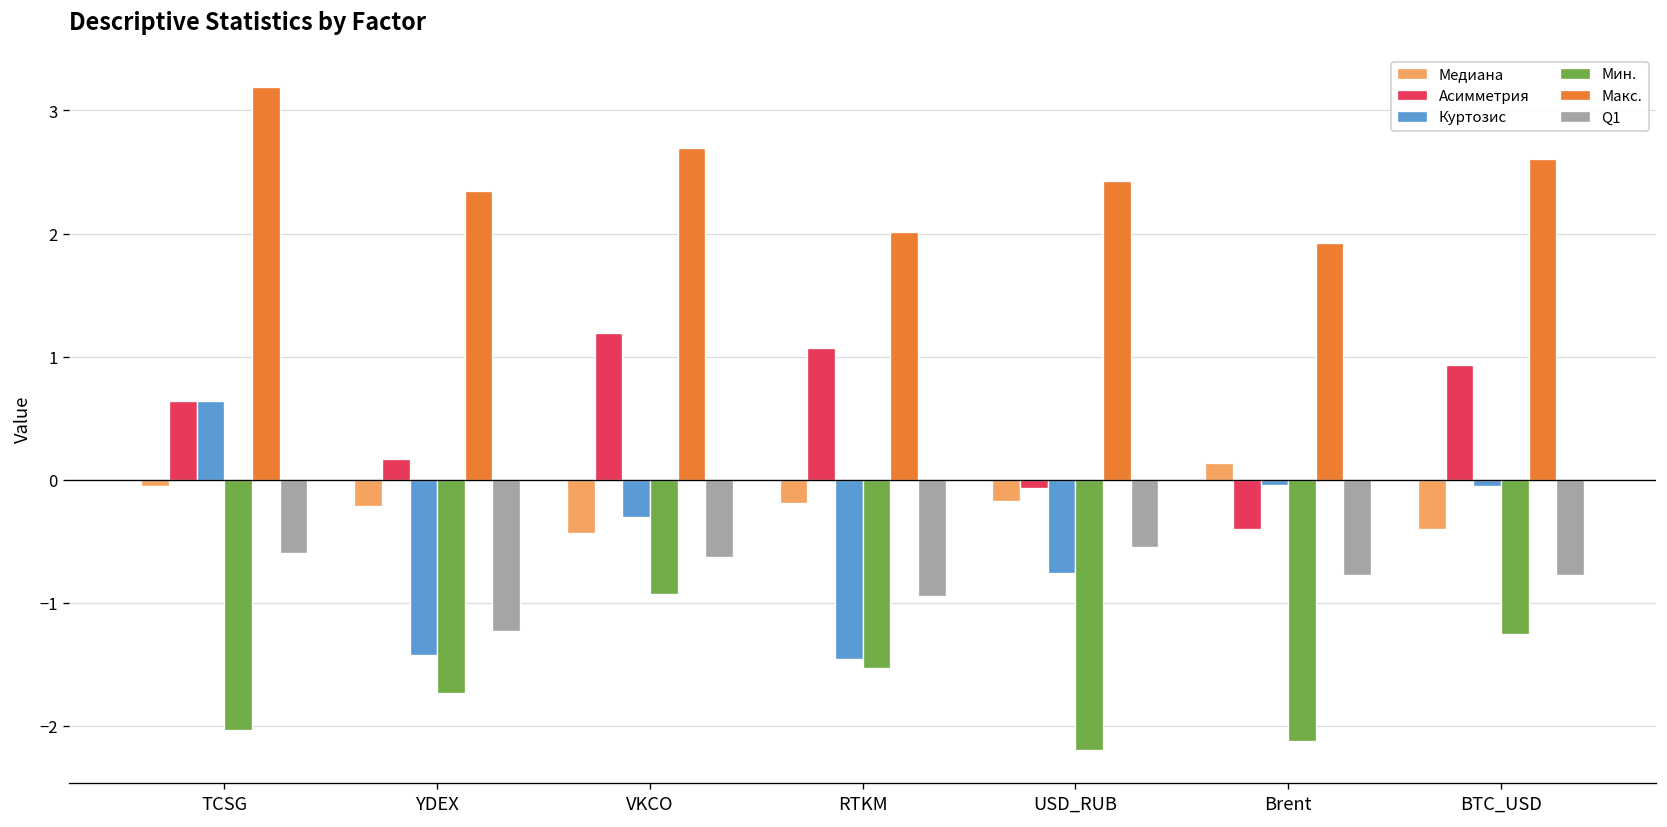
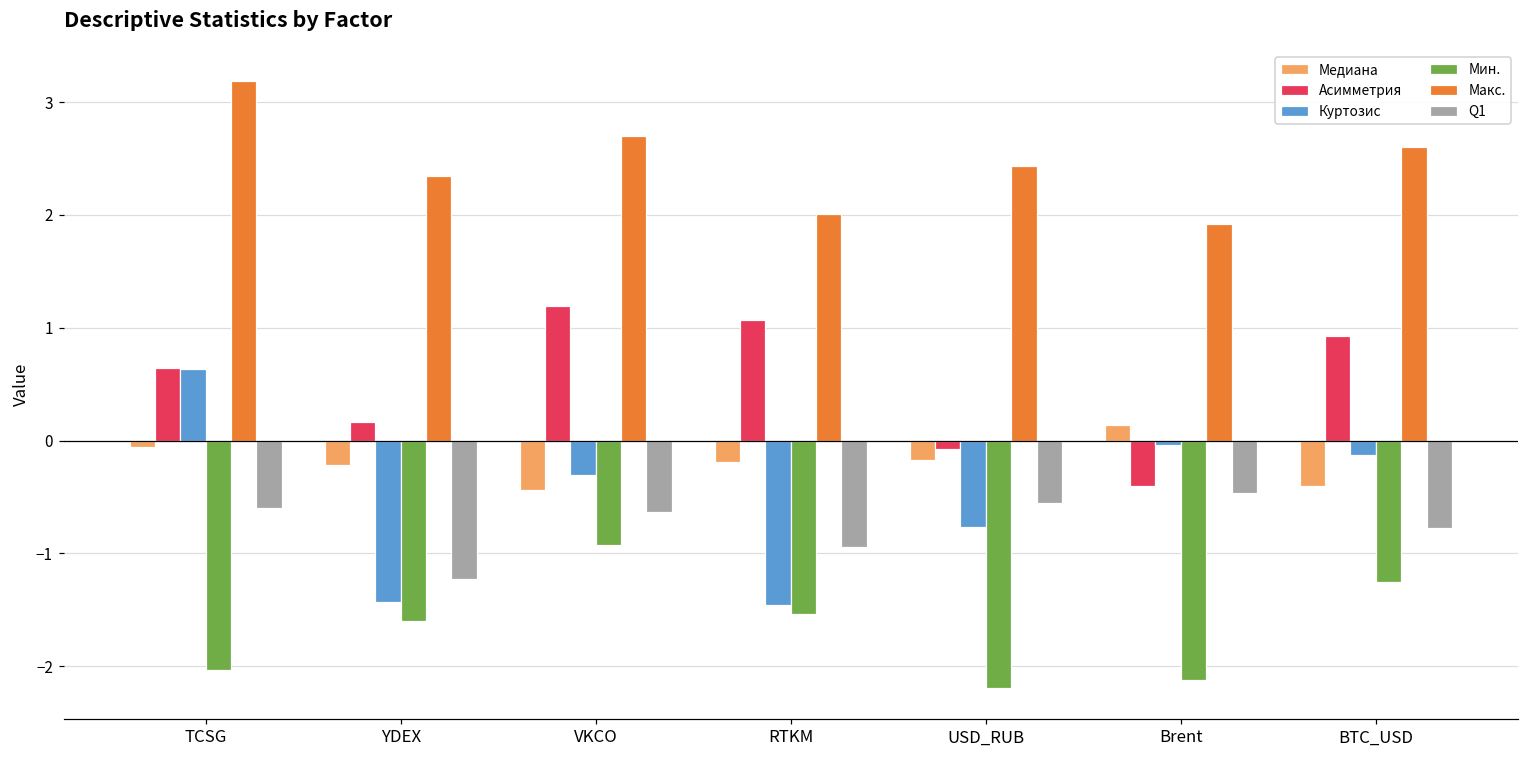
Мин., YDEX: -1.74 -> -1.60
Q1, Brent: -0.78 -> -0.46
Куртозис, BTC_USD: -0.05 -> -0.13
